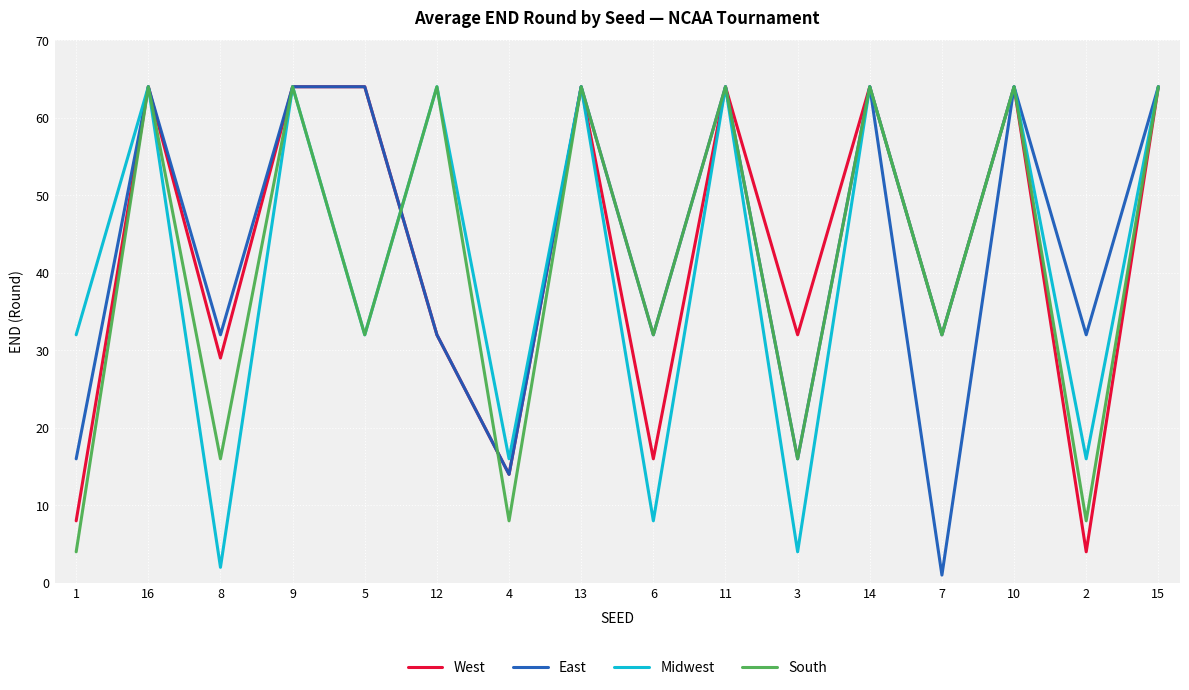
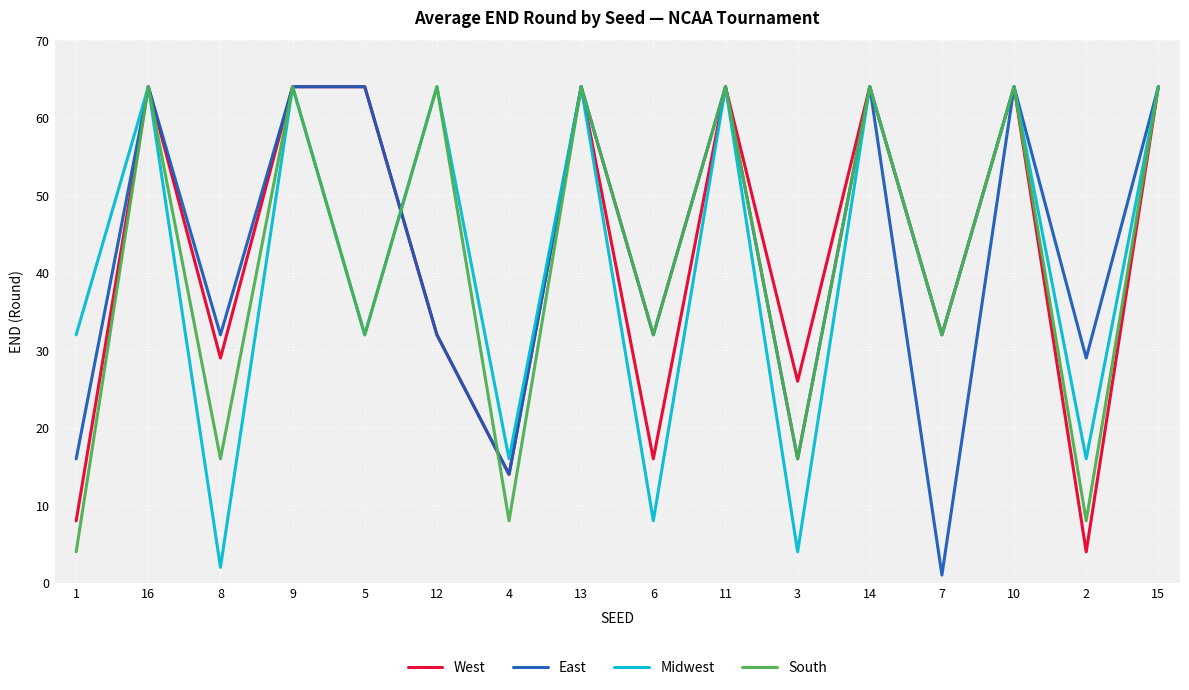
West, 3: 32 -> 26
East, 2: 32 -> 29
